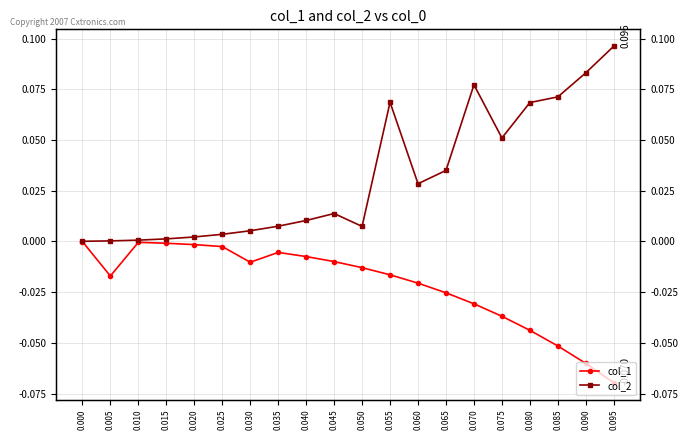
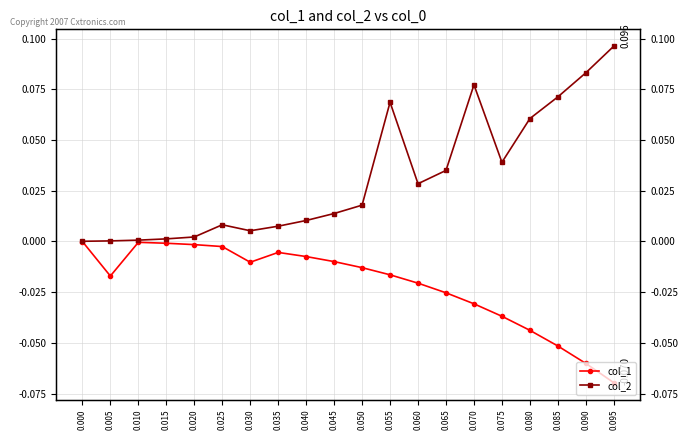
col_2, 0.025: 0.004 -> 0.008
col_2, 0.050: 0.007 -> 0.018
col_2, 0.075: 0.051 -> 0.039
col_2, 0.080: 0.068 -> 0.061
